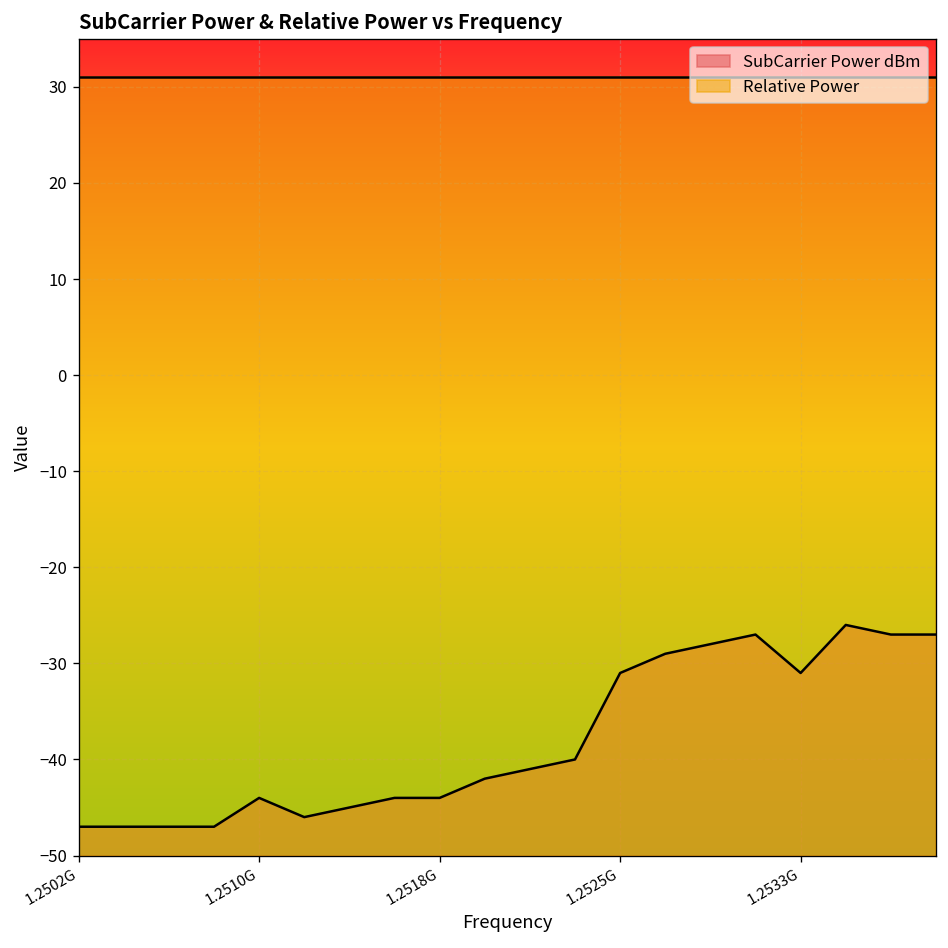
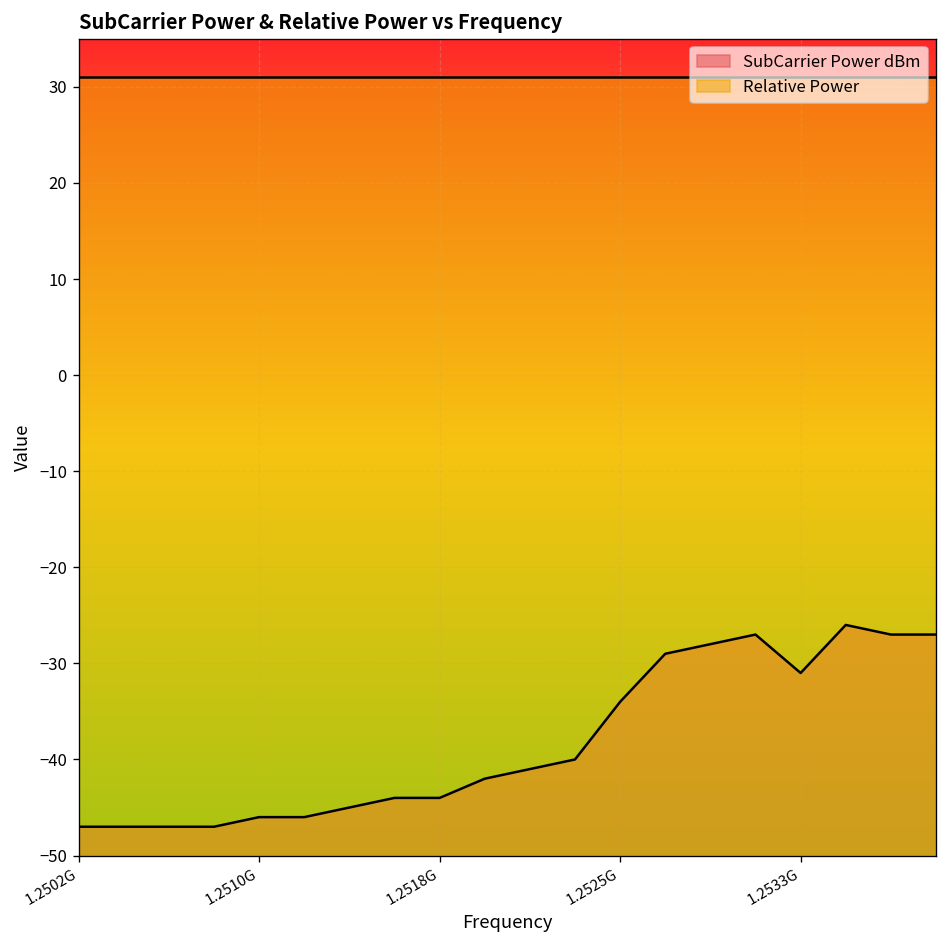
SubCarrier Power dBm, 1.2510G: -44 -> -46
SubCarrier Power dBm, 1.2525G: -31 -> -34
